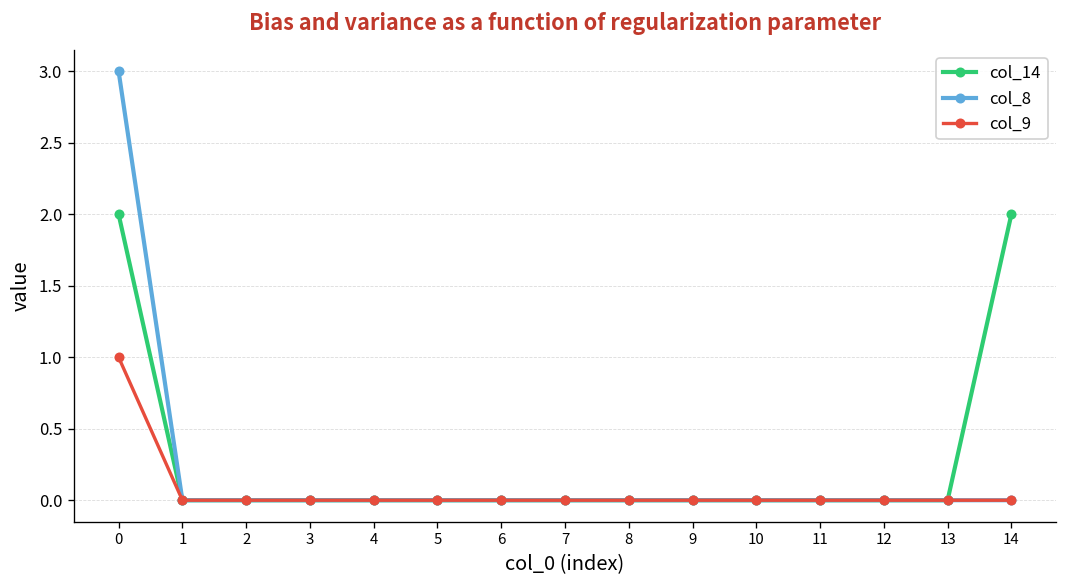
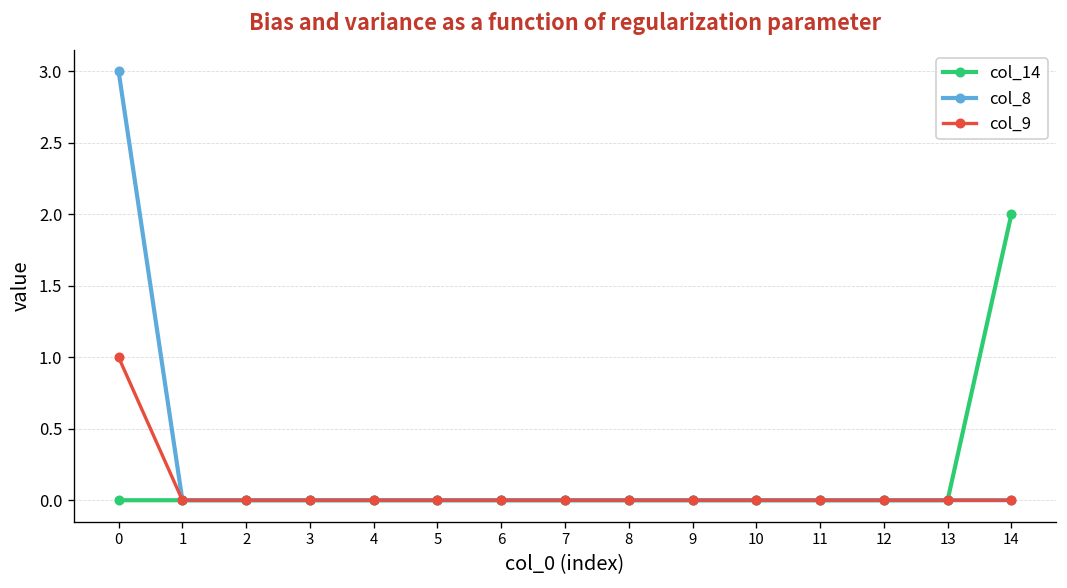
col_14, 0: 2 -> 0
